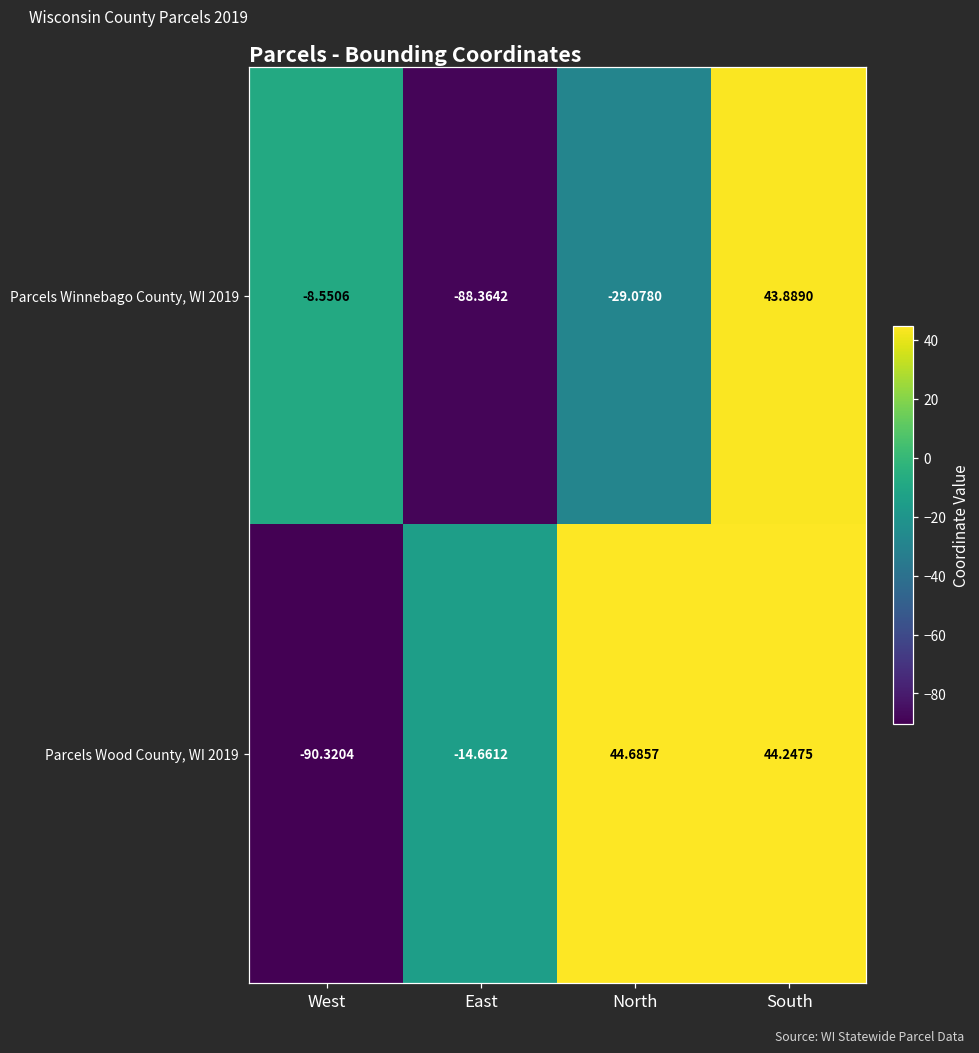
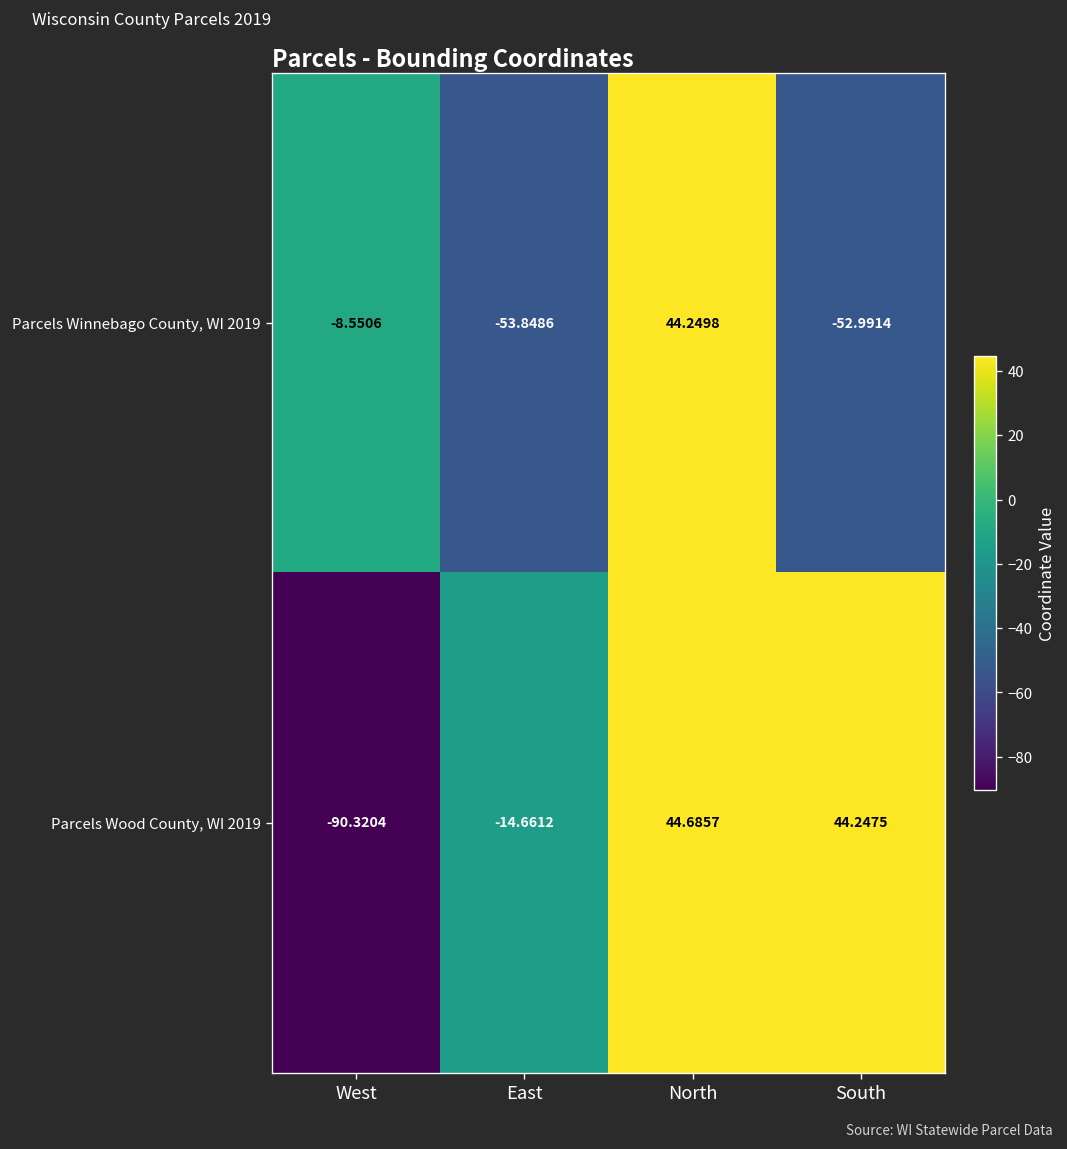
Parcels Winnebago County, WI 2019, East: -88.3642 -> -53.8486
Parcels Winnebago County, WI 2019, North: -29.0780 -> 44.2498
Parcels Winnebago County, WI 2019, South: 43.8890 -> -52.9914
